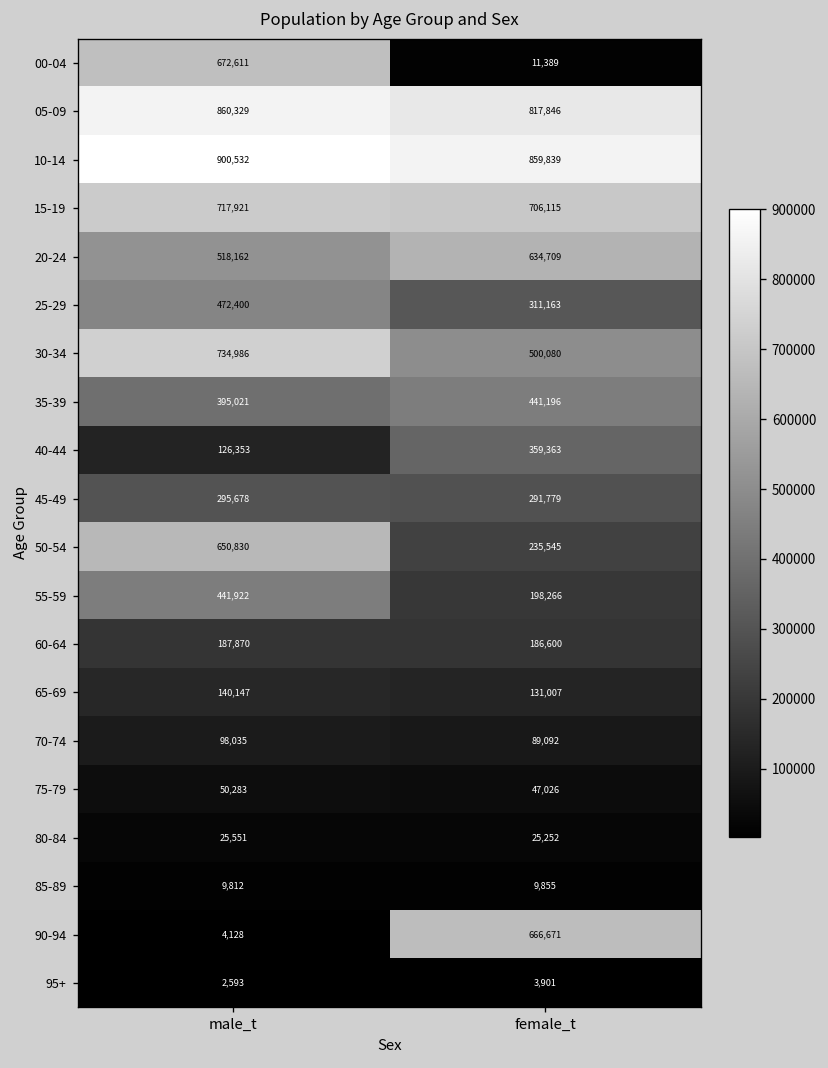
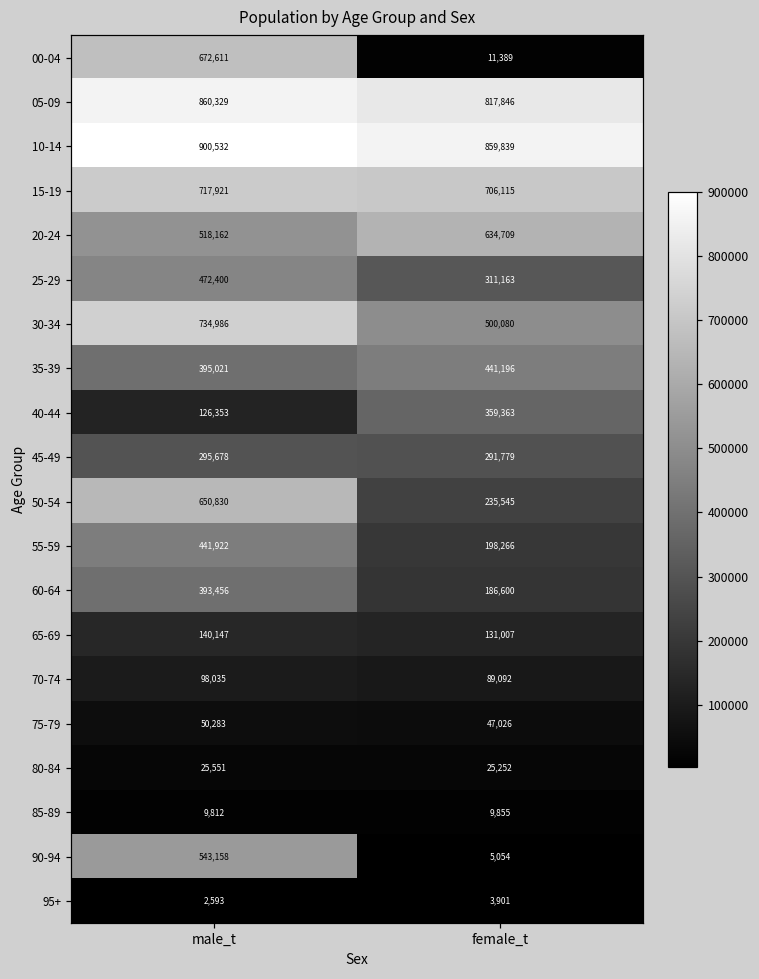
60-64, male_t: 187,870 -> 393,456
90-94, male_t: 4,128 -> 543,158
90-94, female_t: 666,671 -> 5,054
